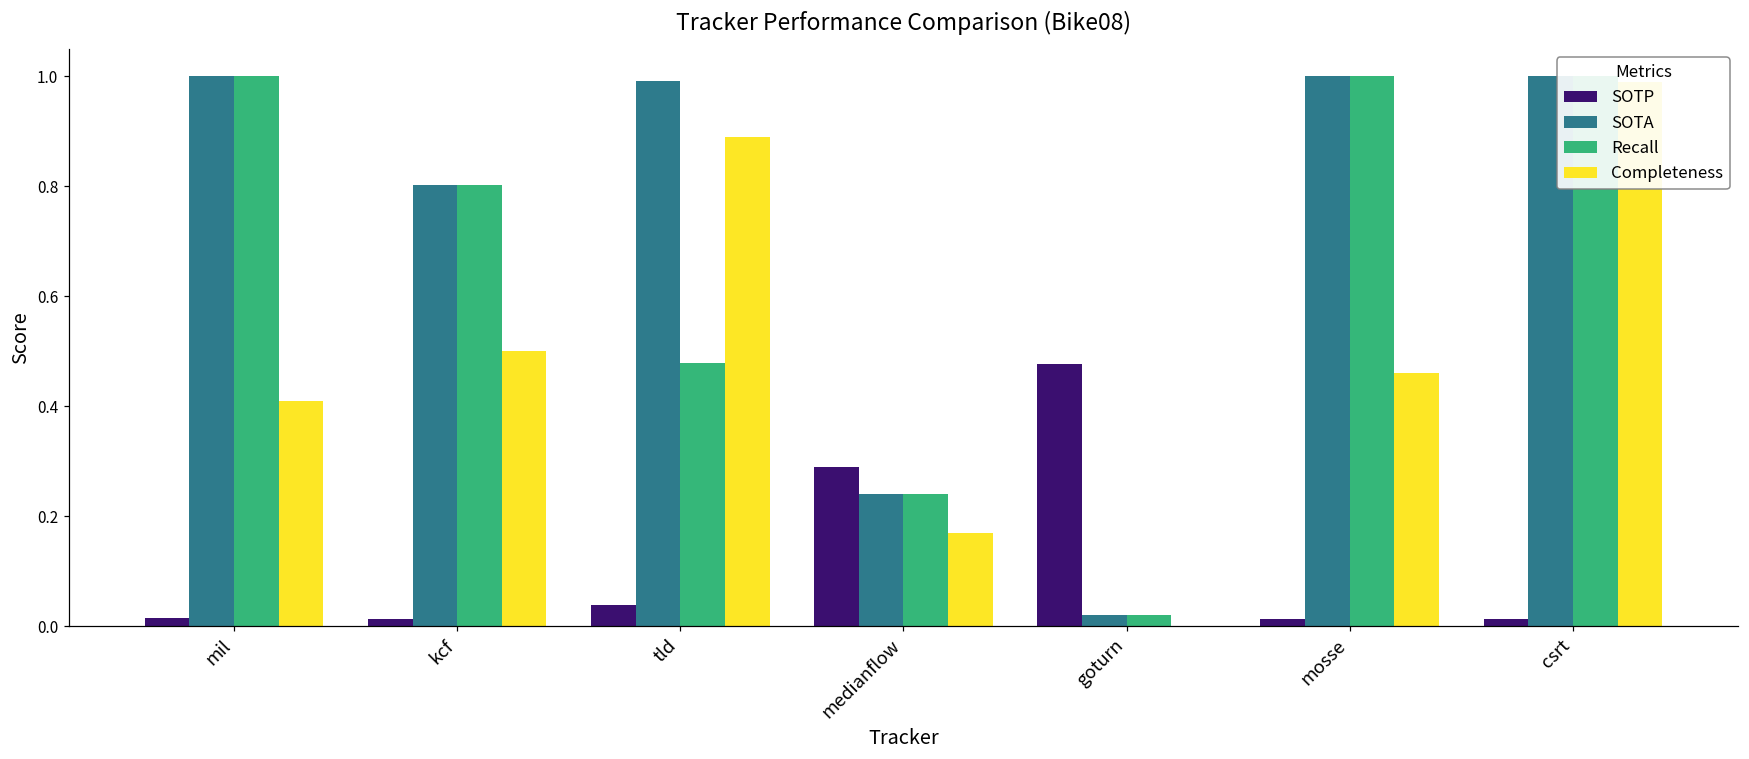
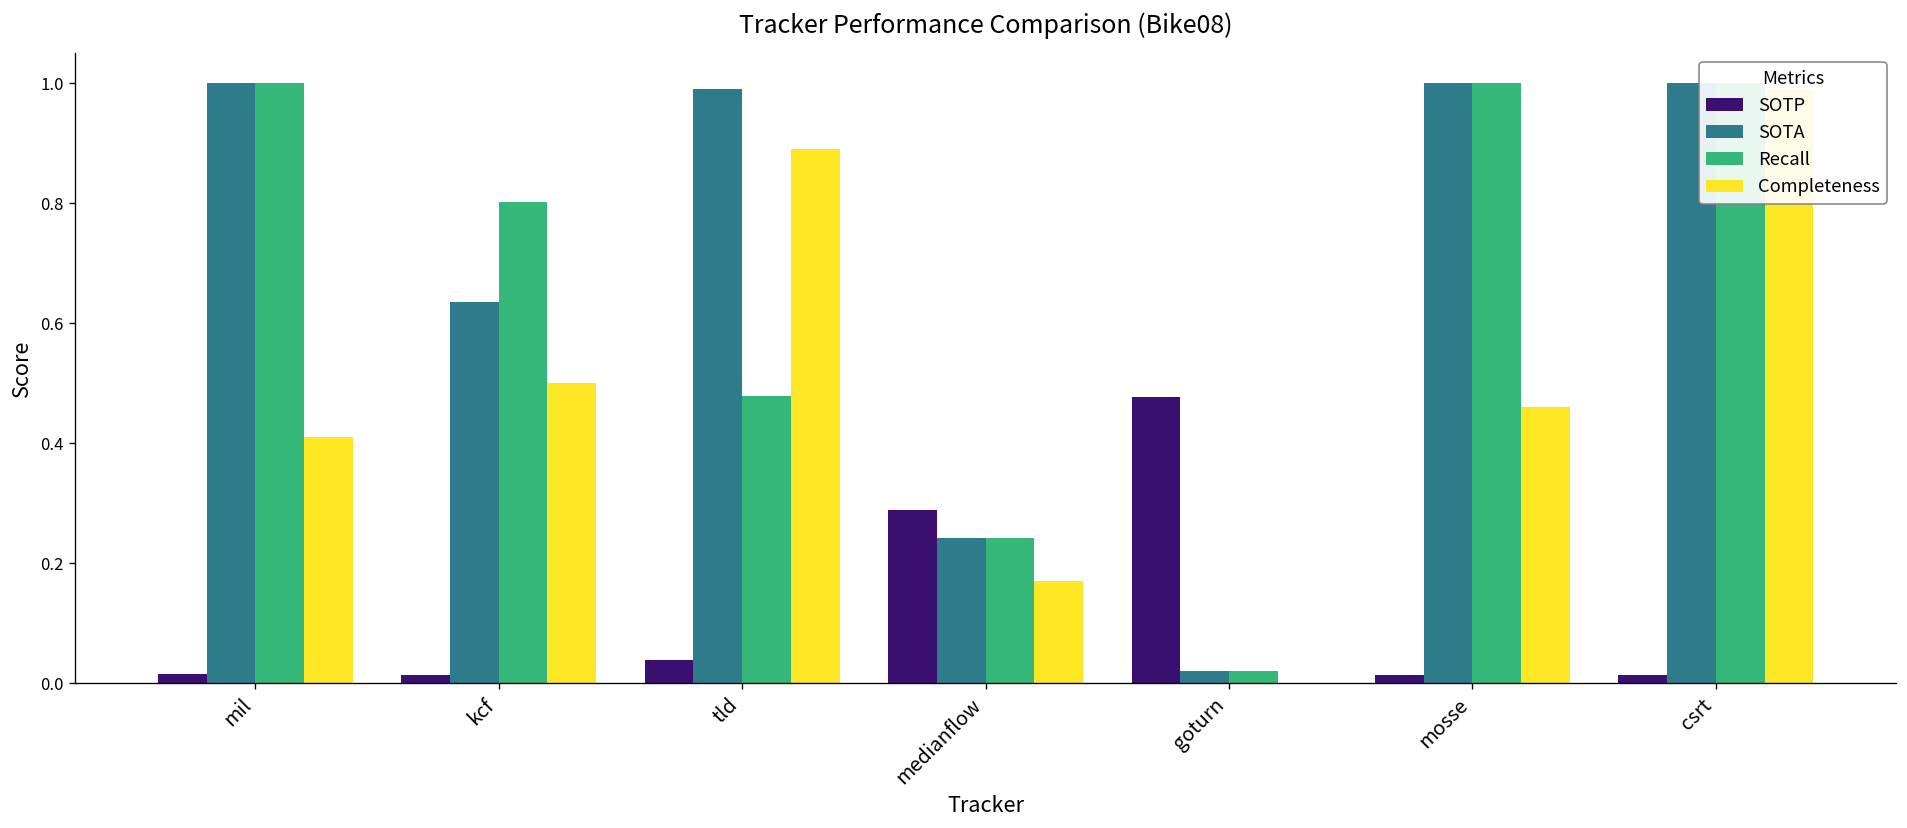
SOTA, kcf: 0.80 -> 0.64
